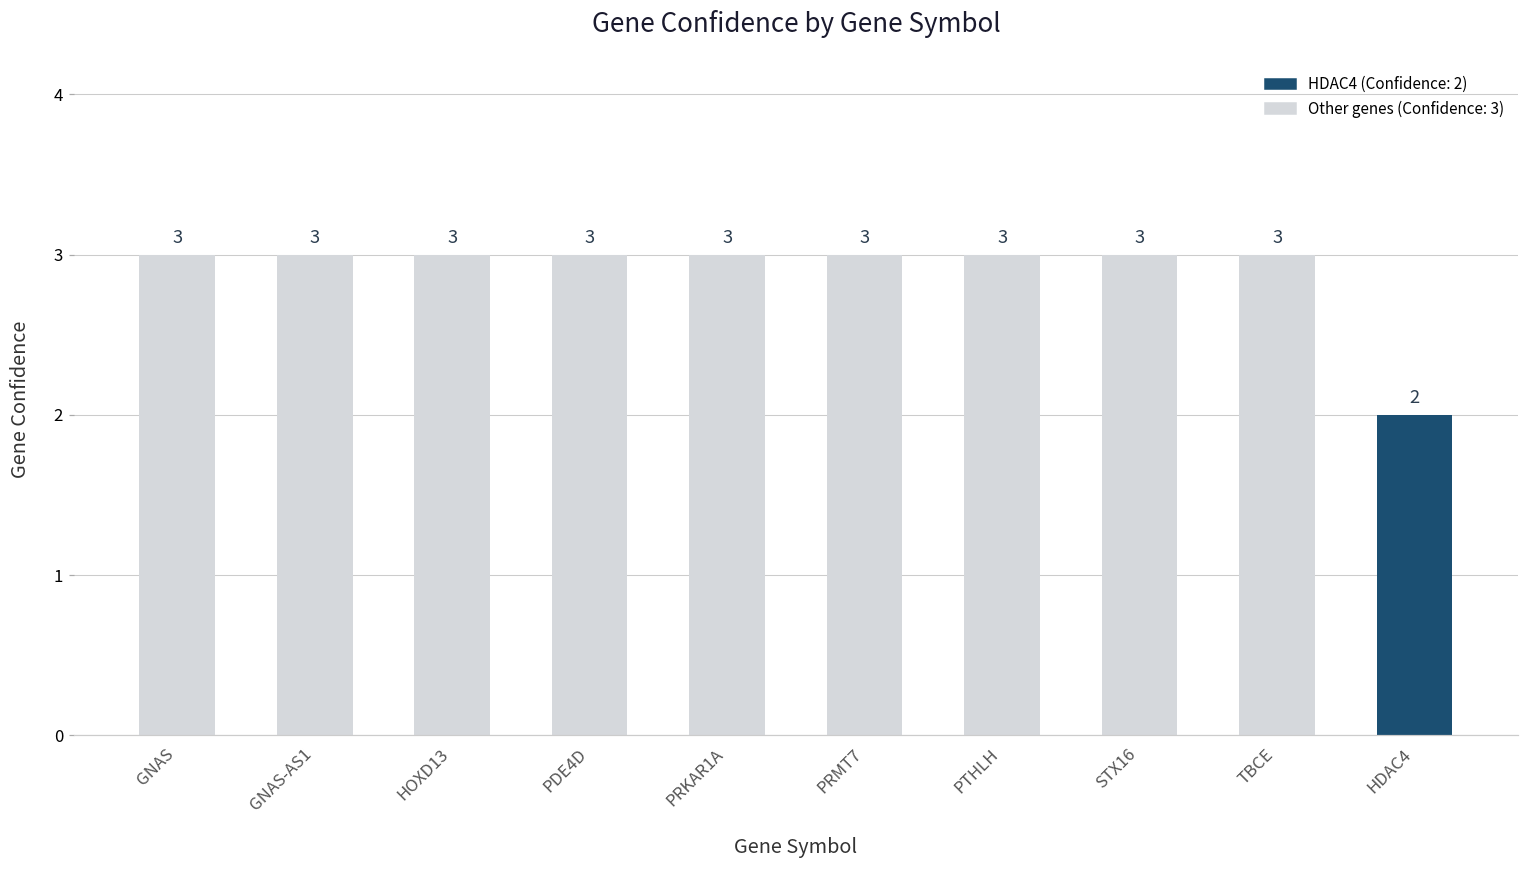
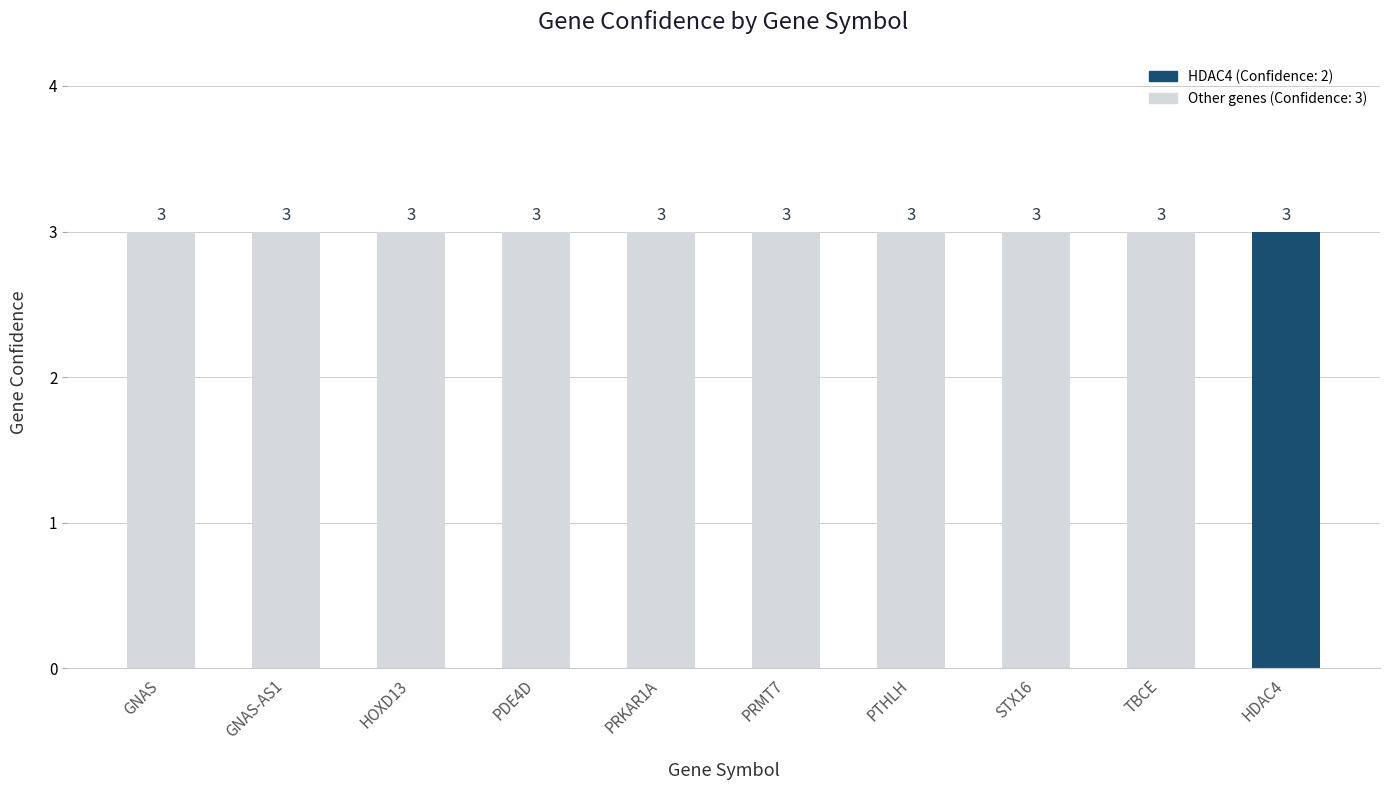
HDAC4: 2 -> 3
